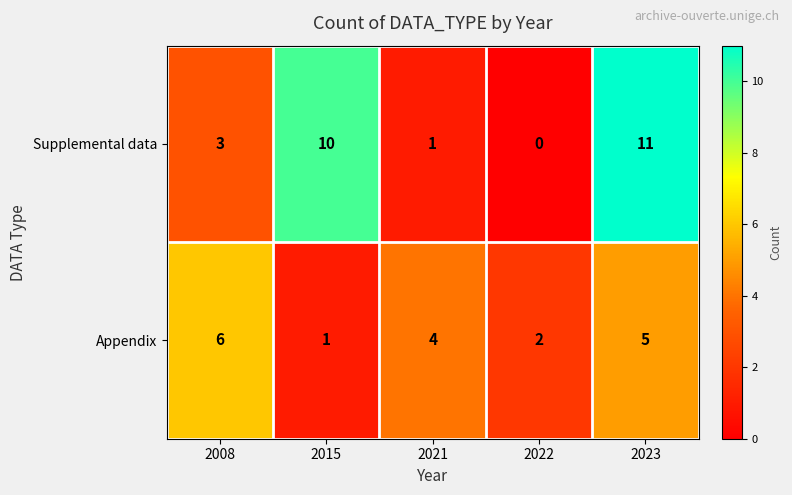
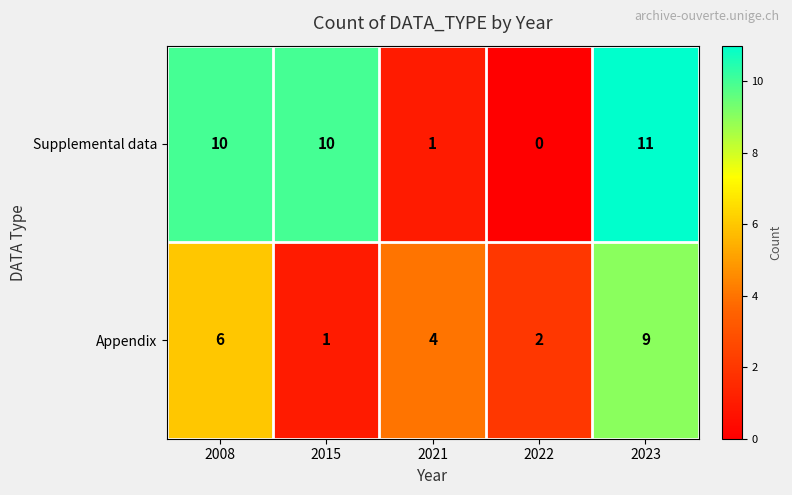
Supplemental data, 2008: 3 -> 10
Appendix, 2023: 5 -> 9
